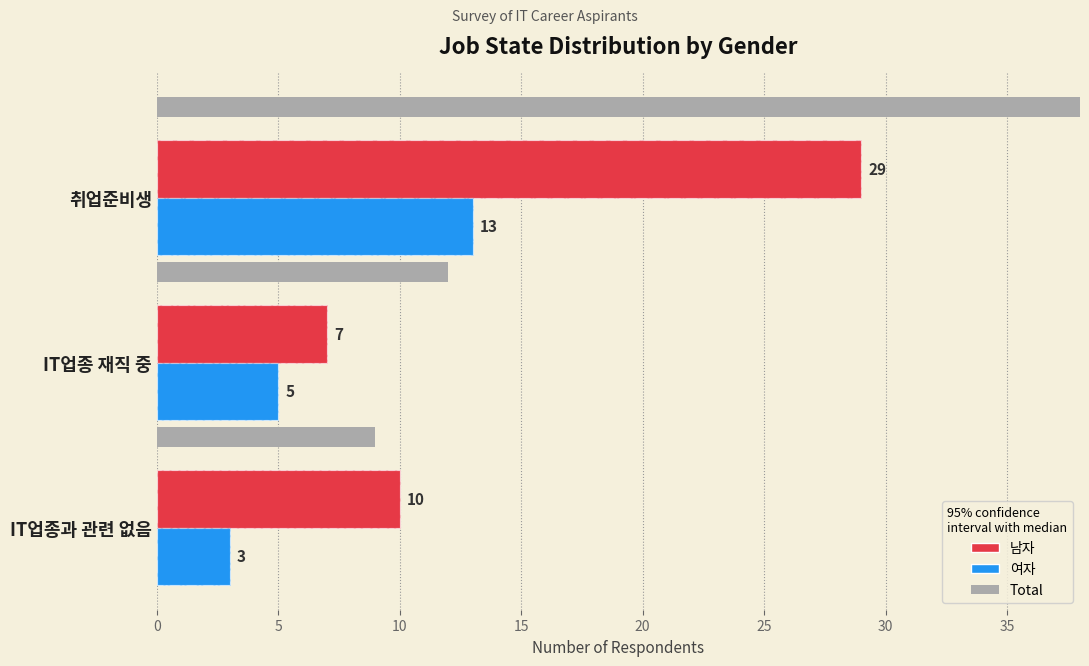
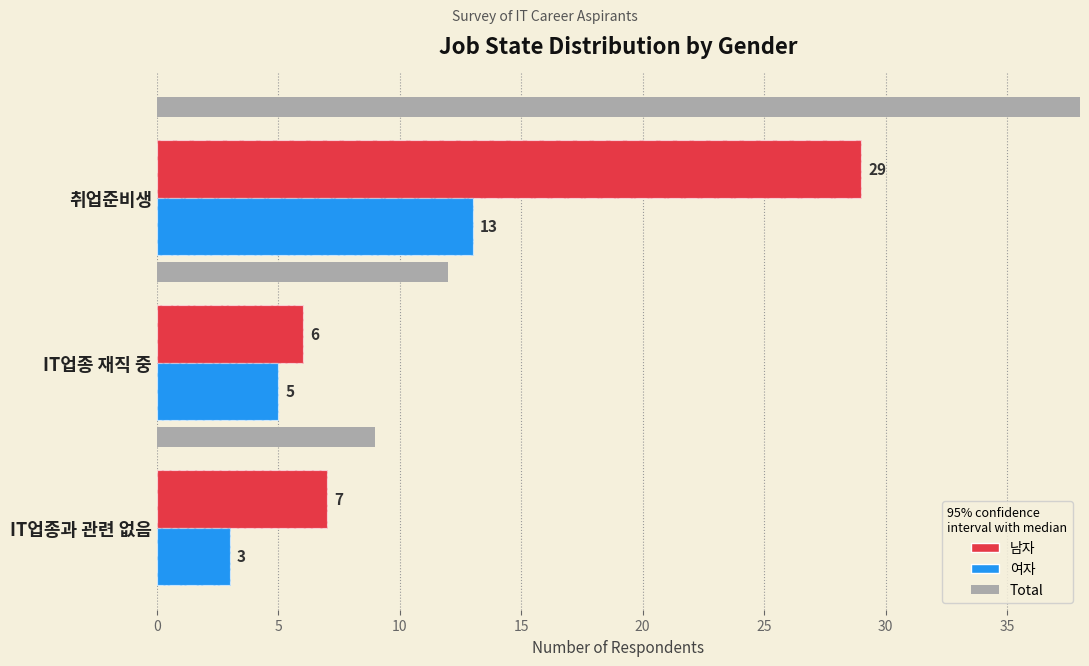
남자, IT업종 재직 중: 7 -> 6
남자, IT업종과 관련 없음: 10 -> 7
